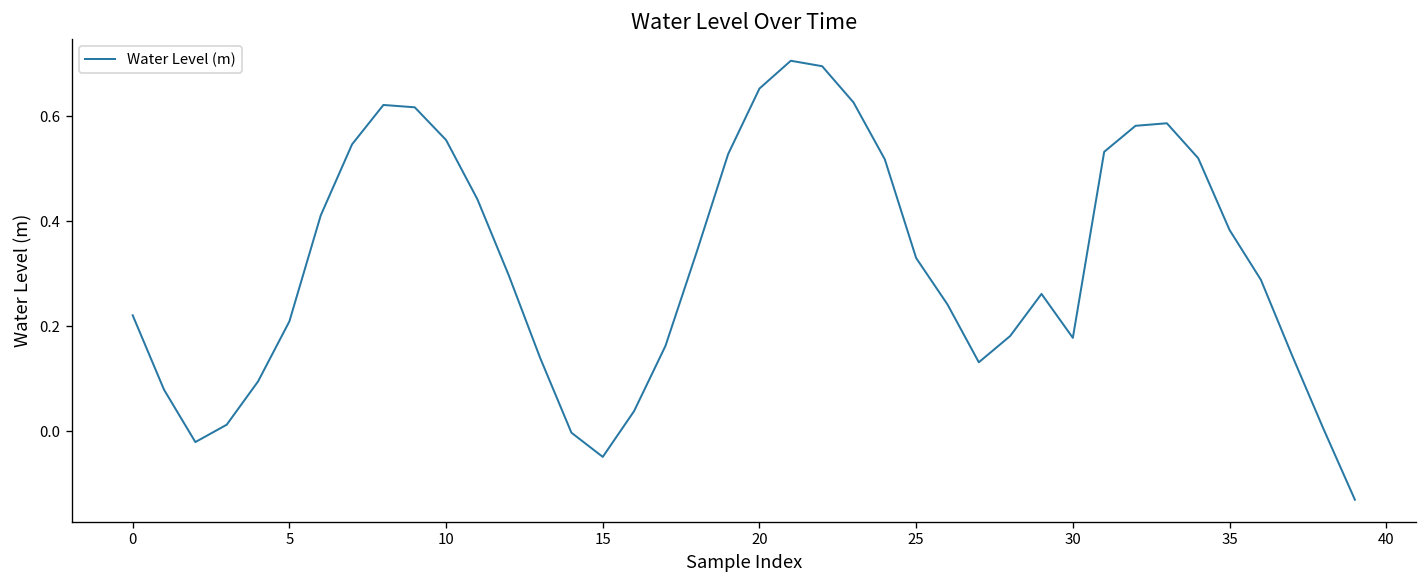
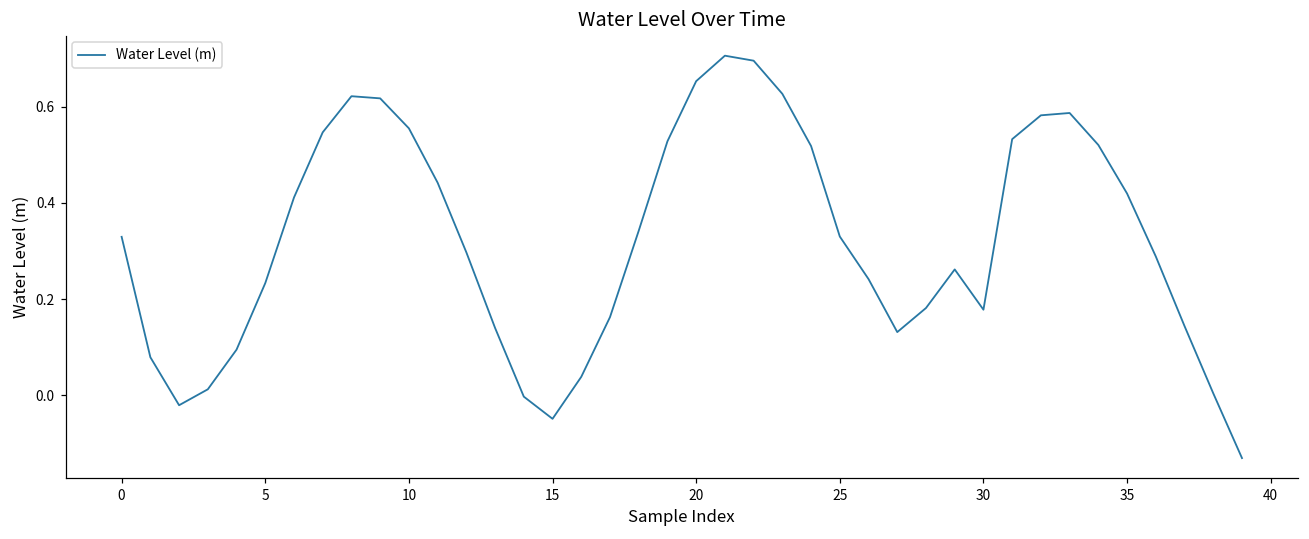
0: 0.22 -> 0.33
5: 0.21 -> 0.23
35: 0.38 -> 0.42
